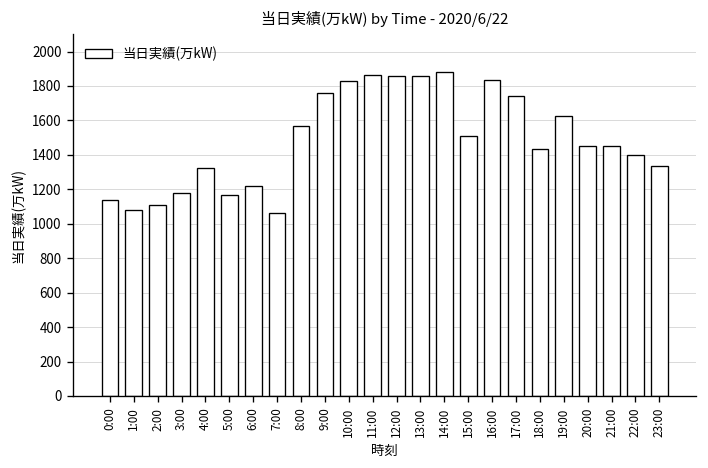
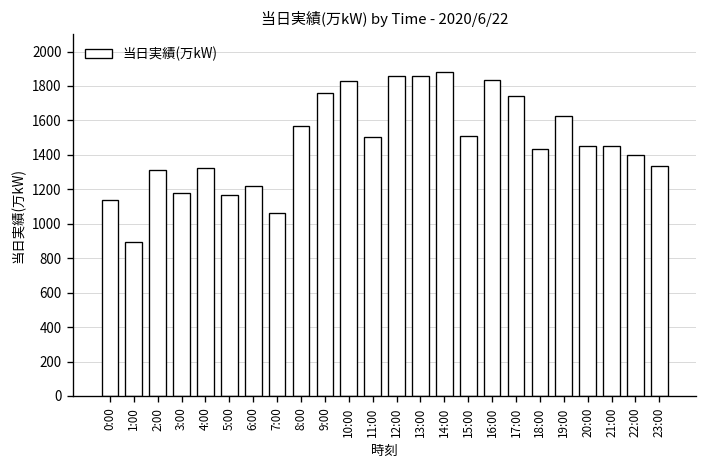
1:00: 1080 -> 900
2:00: 1110 -> 1310
11:00: 1870 -> 1500
